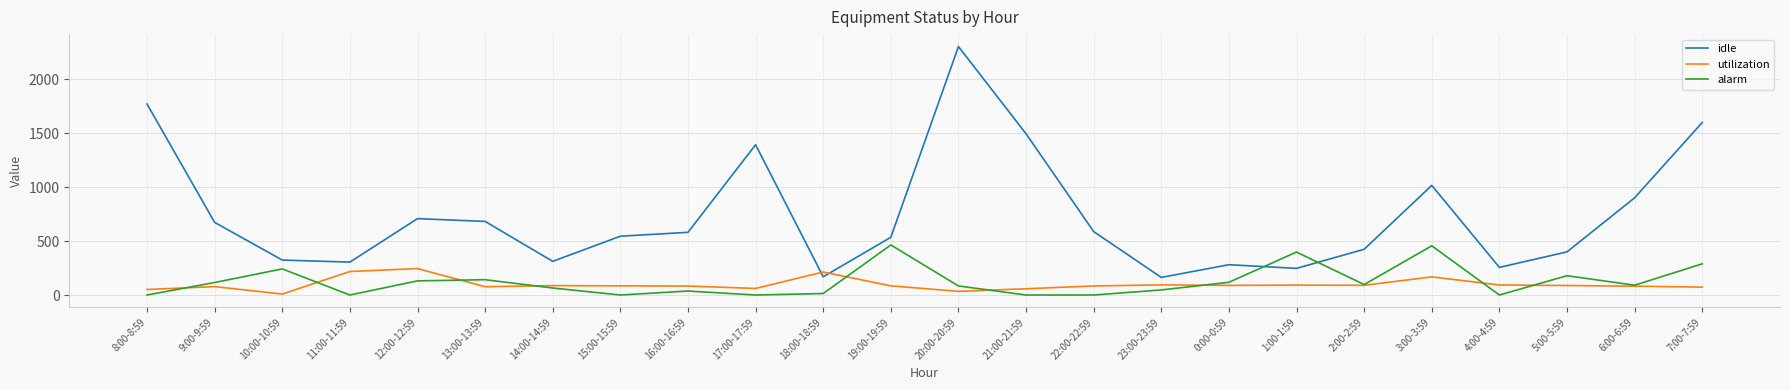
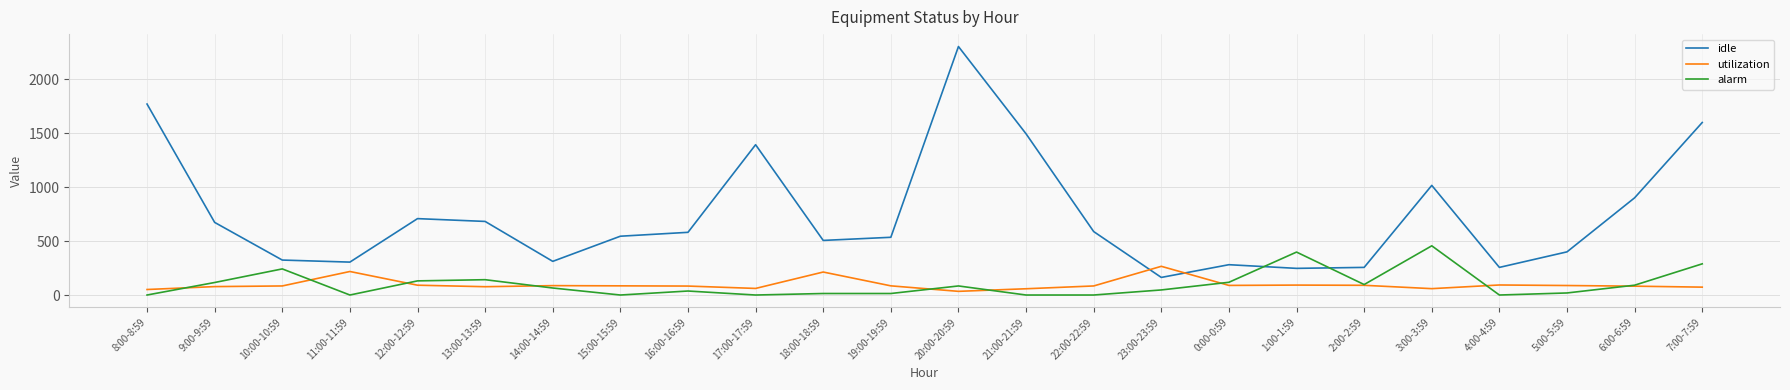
utilization, 10:00-10:59: 10 -> 80
utilization, 12:00-12:59: 250 -> 90
idle, 18:00-18:59: 170 -> 510
alarm, 19:00-19:59: 460 -> 10
utilization, 23:00-23:59: 90 -> 270
idle, 2:00-2:59: 420 -> 260
utilization, 3:00-3:59: 170 -> 60
alarm, 5:00-5:59: 180 -> 20
